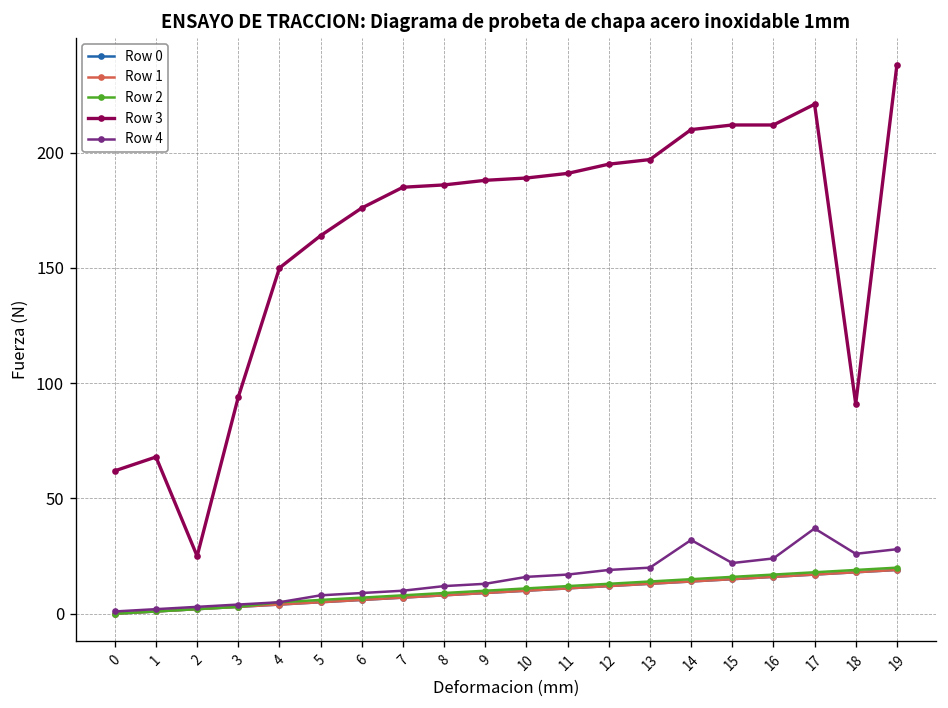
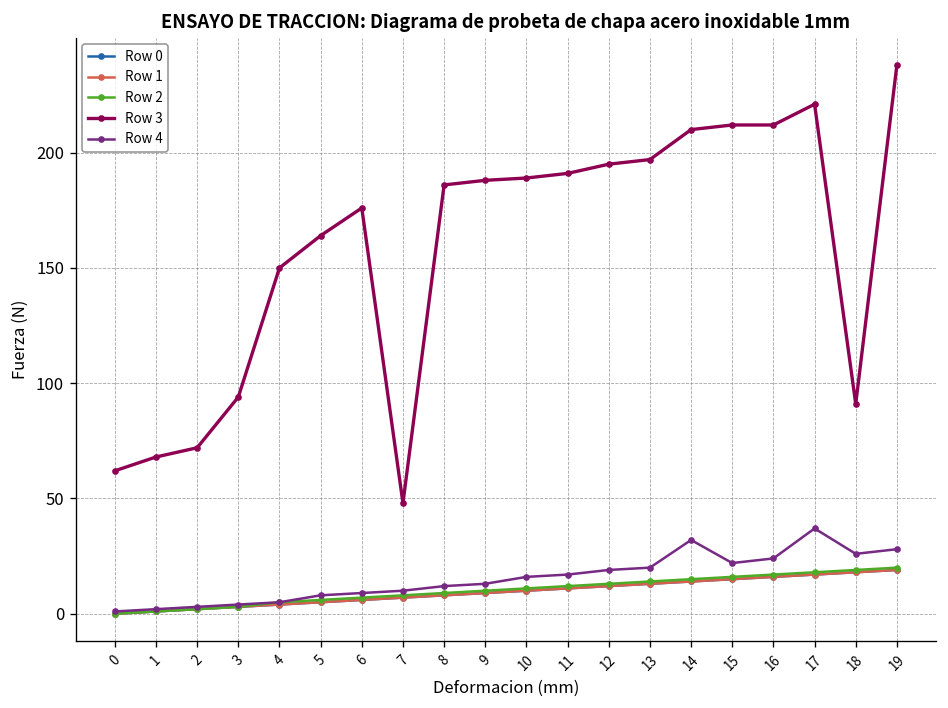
Row 3, 2: 25 -> 72
Row 3, 7: 185 -> 48
